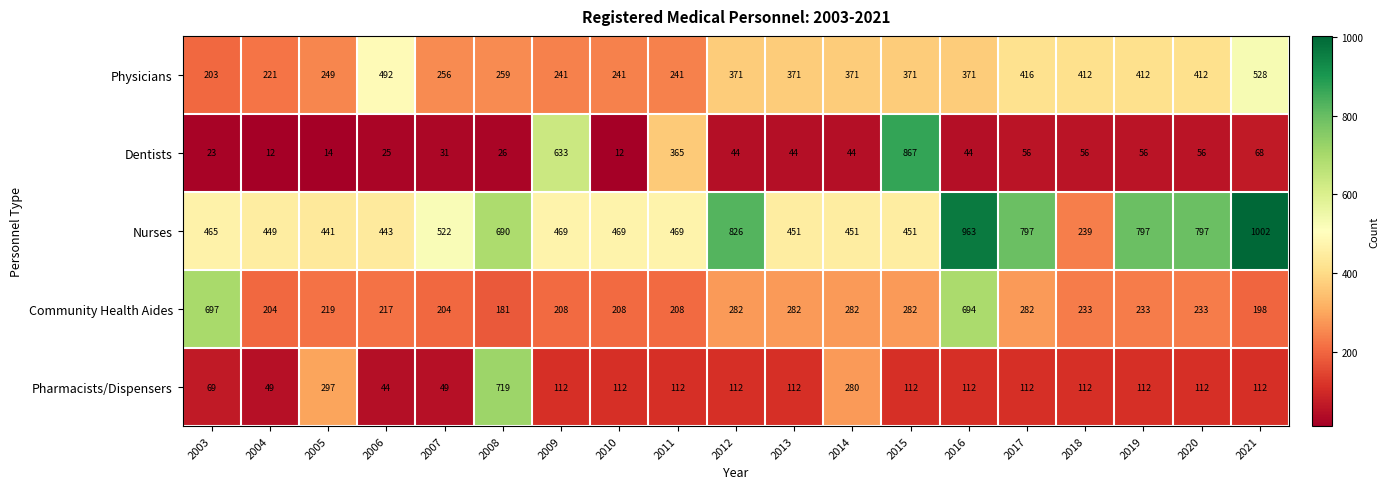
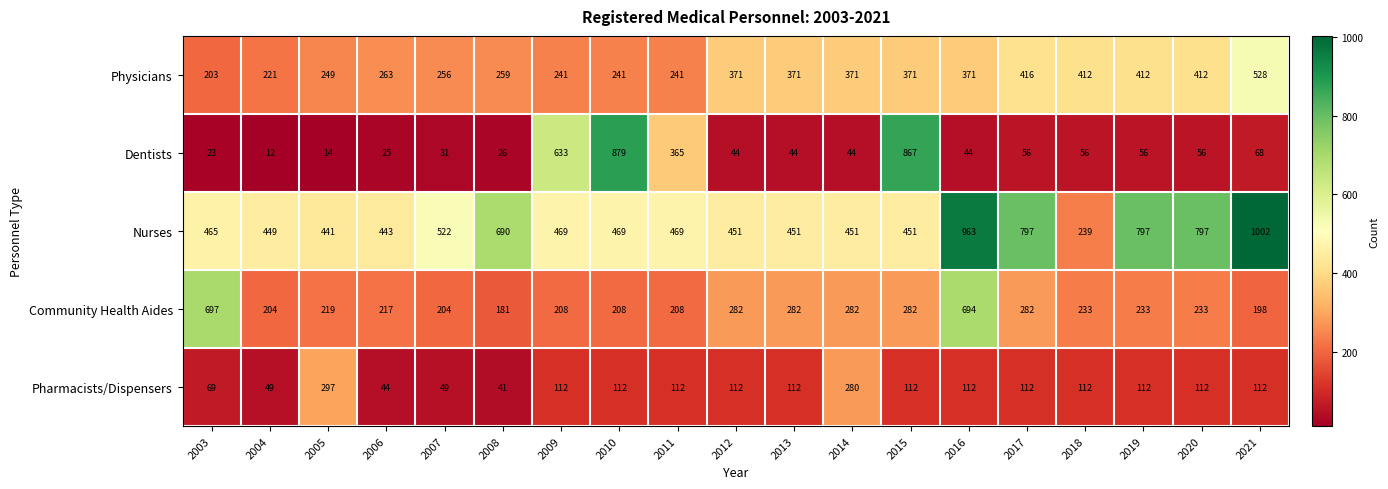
Physicians, 2006: 492 -> 263
Dentists, 2010: 12 -> 879
Nurses, 2012: 826 -> 451
Pharmacists/Dispensers, 2008: 719 -> 41
